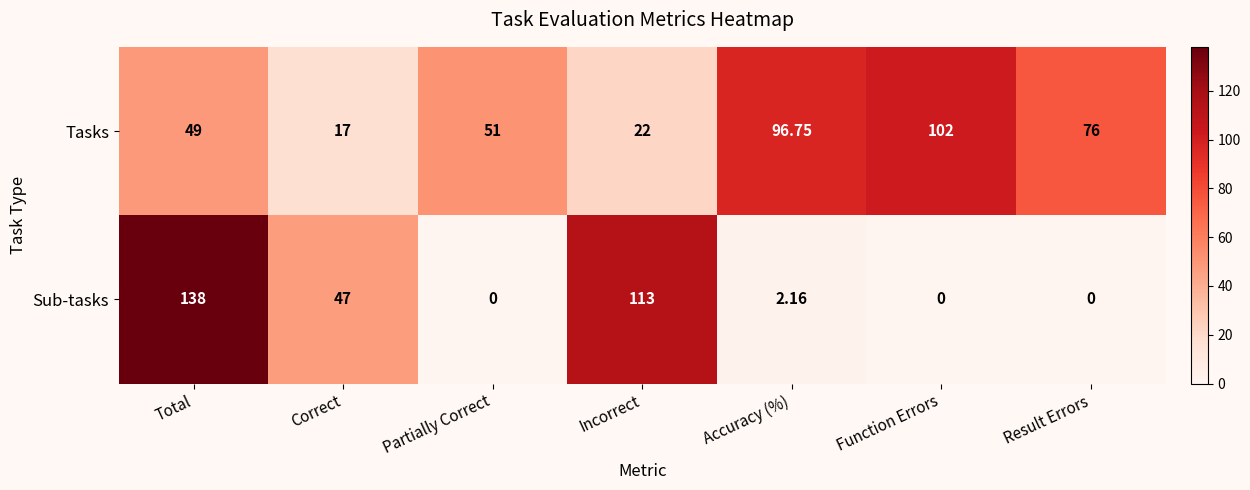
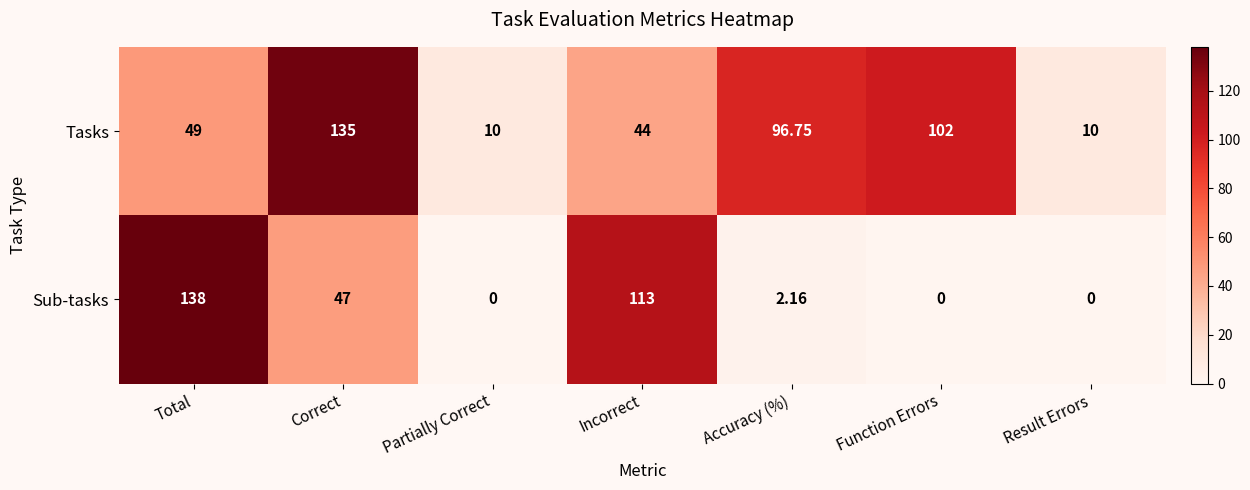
Tasks, Correct: 17 -> 135
Tasks, Partially Correct: 51 -> 10
Tasks, Incorrect: 22 -> 44
Tasks, Result Errors: 76 -> 10
